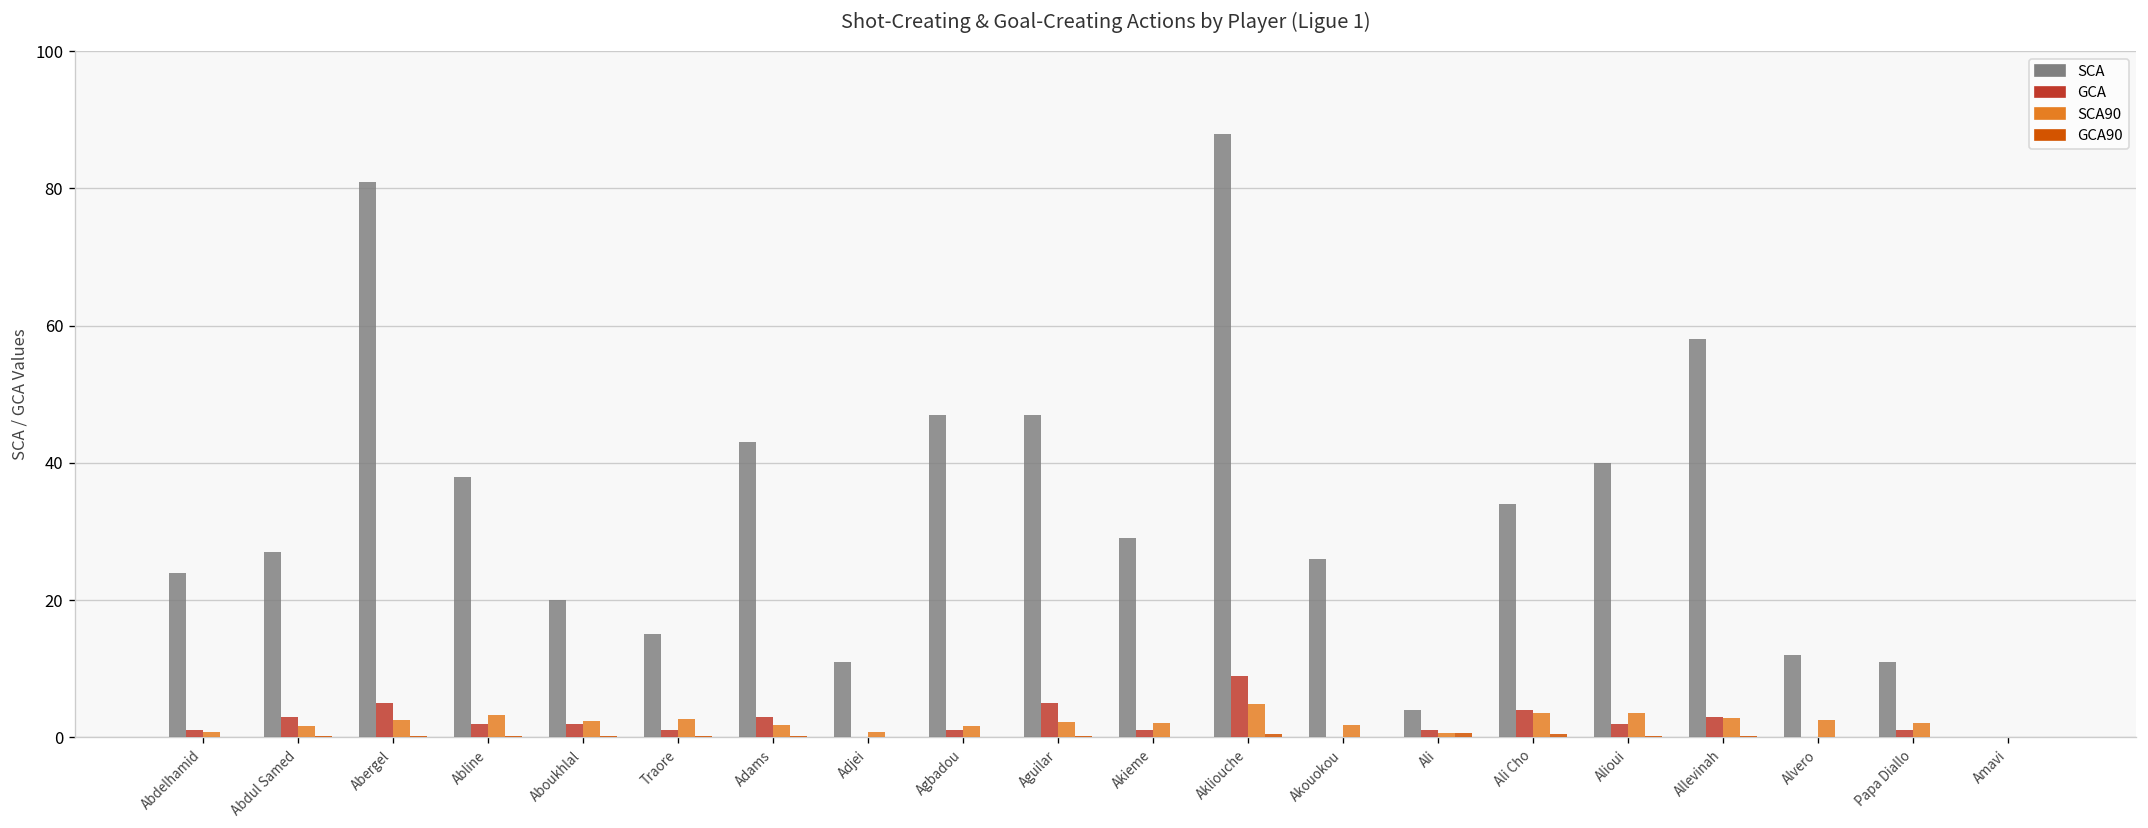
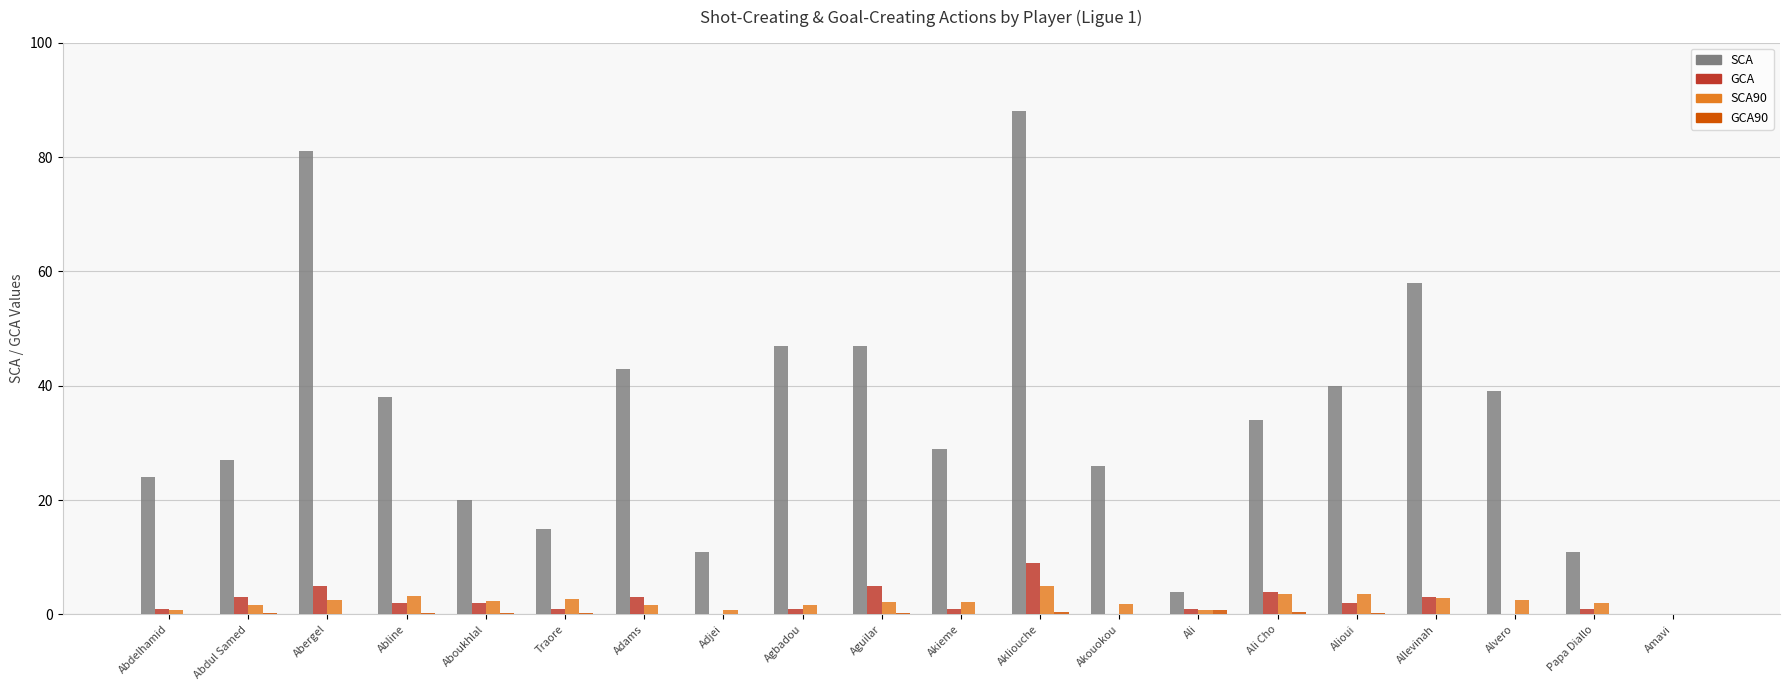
SCA, Alvero: 12 -> 39
